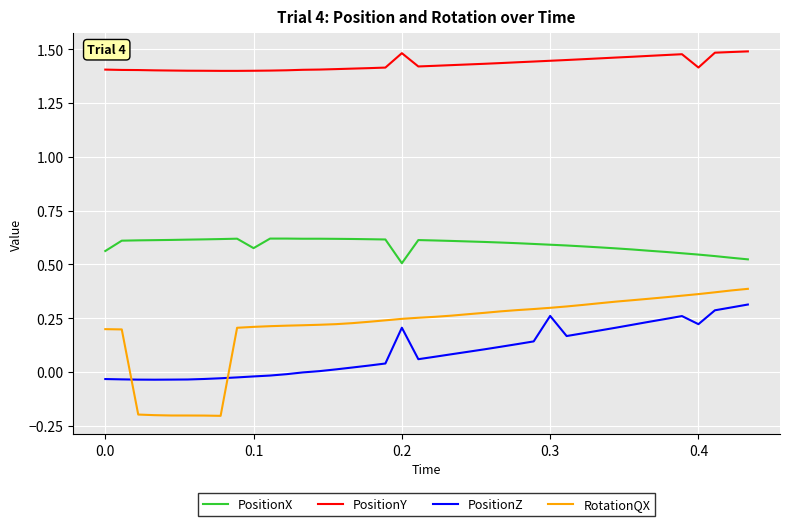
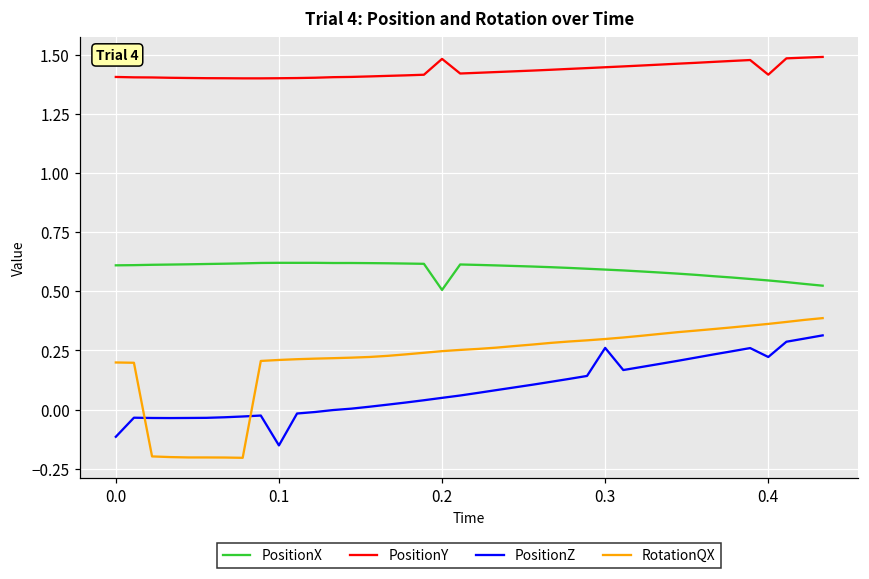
PositionX, 0.0: 0.56 -> 0.61
PositionZ, 0.0: -0.03 -> -0.11
PositionX, 0.1: 0.58 -> 0.62
PositionZ, 0.1: -0.02 -> -0.15
PositionZ, 0.2: 0.21 -> 0.05
